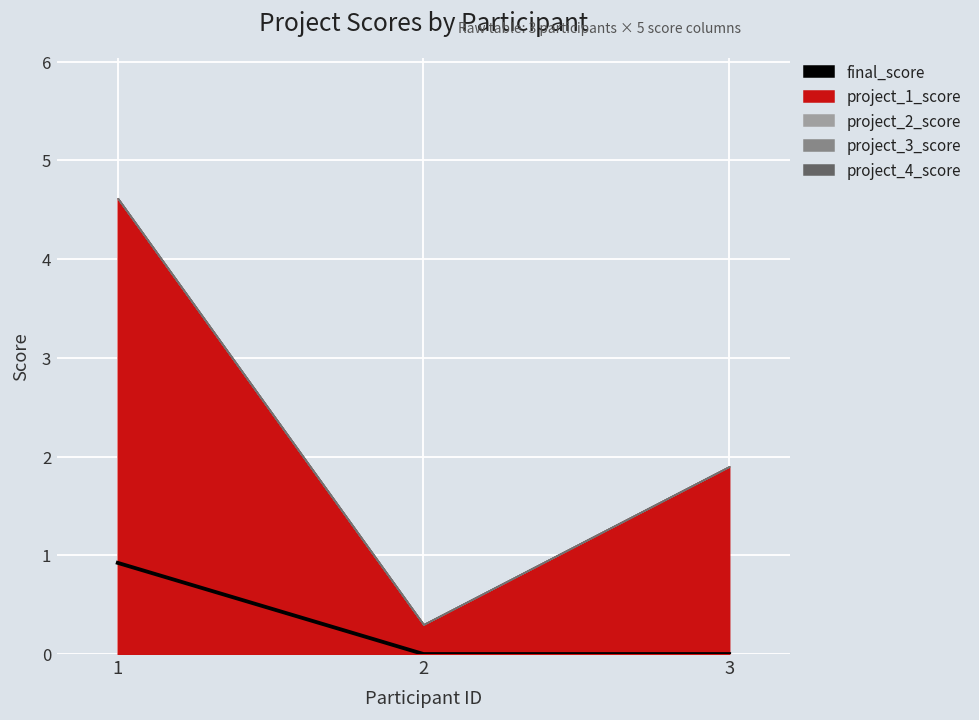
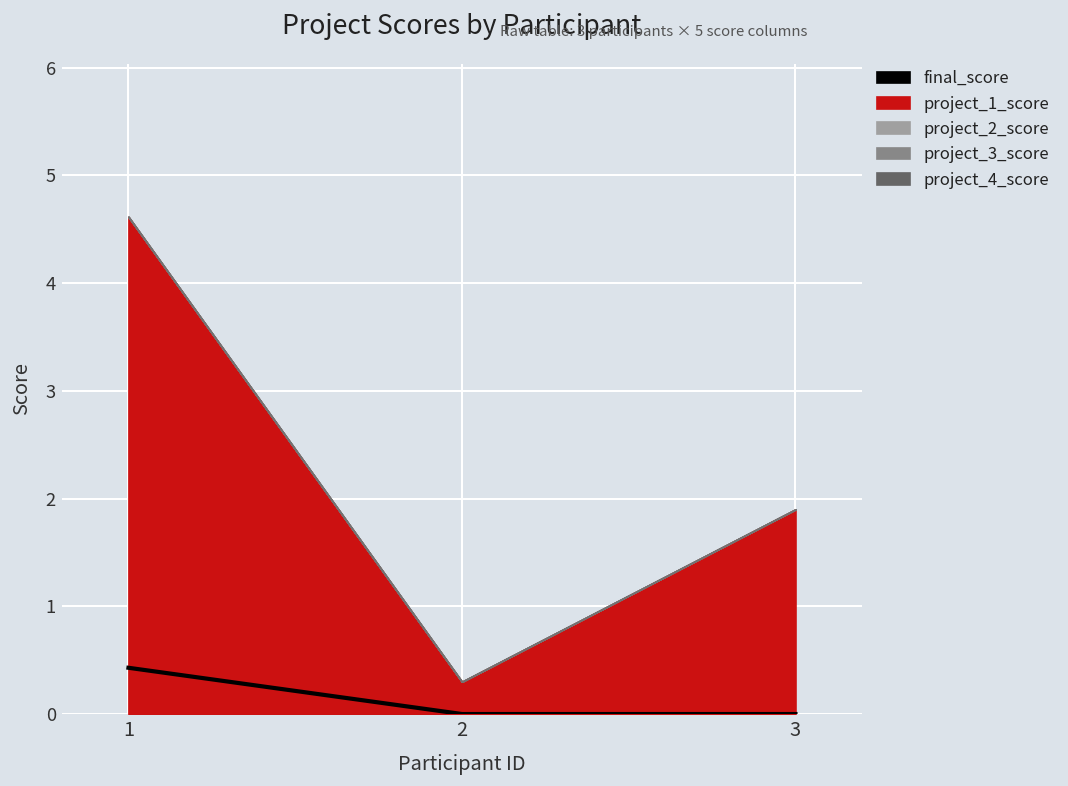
final_score, 1: 0.9 -> 0.4
